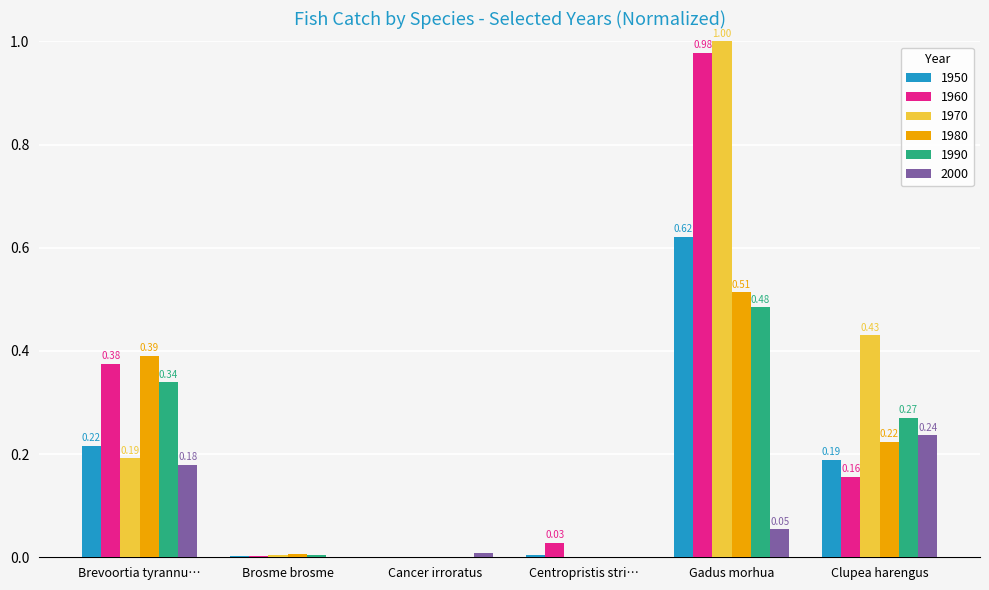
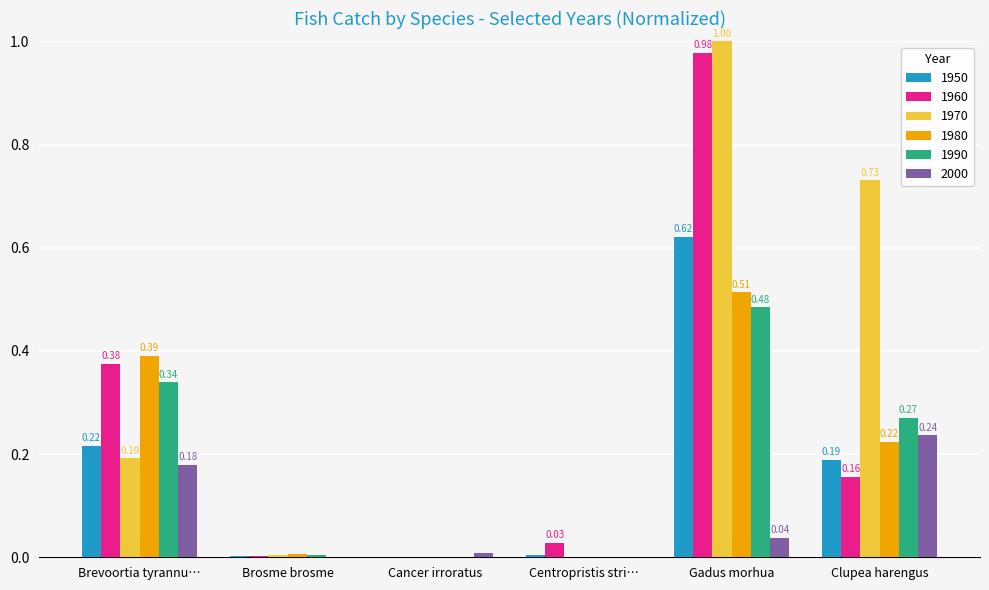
2000, Gadus morhua: 0.05 -> 0.04
1970, Clupea harengus: 0.43 -> 0.73
